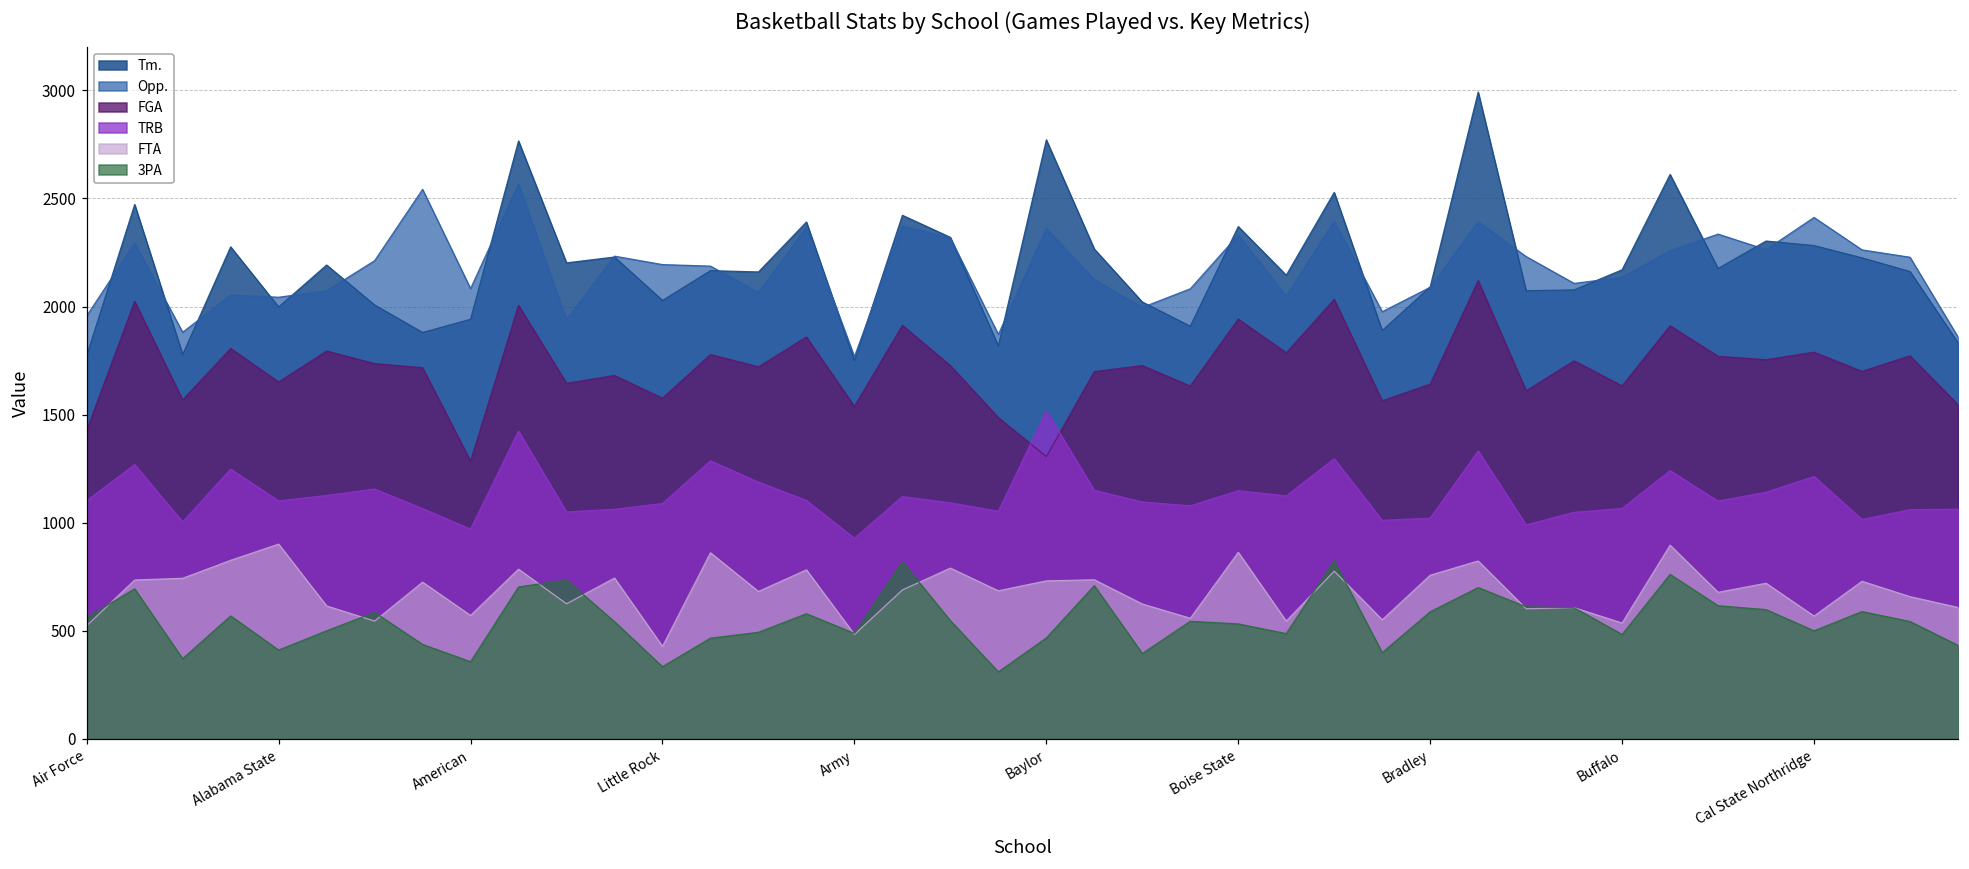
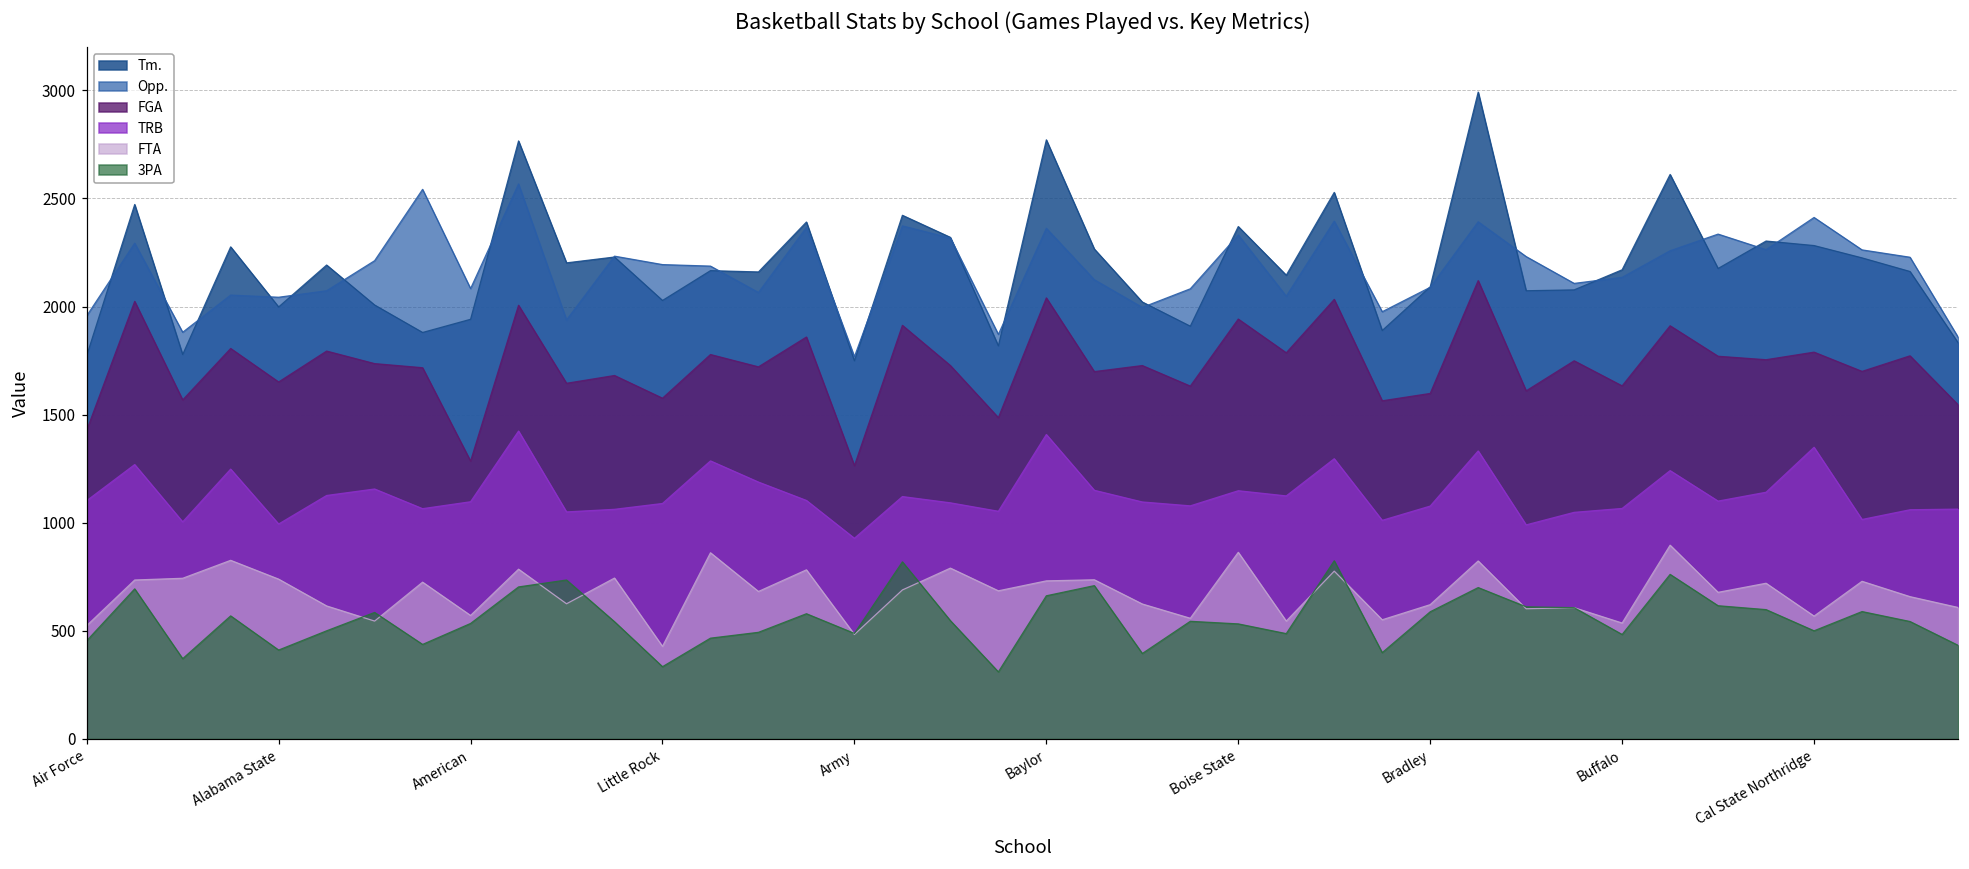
3PA, Air Force: 560 -> 450
TRB, Alabama State: 1100 -> 990
FTA, Alabama State: 900 -> 740
TRB, American: 970 -> 1100
3PA, American: 360 -> 530
FGA, Army: 1540 -> 1260
FGA, Baylor: 1310 -> 2040
TRB, Baylor: 1520 -> 1410
3PA, Baylor: 470 -> 660
FGA, Bradley: 1640 -> 1600
TRB, Bradley: 1020 -> 1080
FTA, Bradley: 760 -> 620
TRB, Cal State Northridge: 1210 -> 1350
